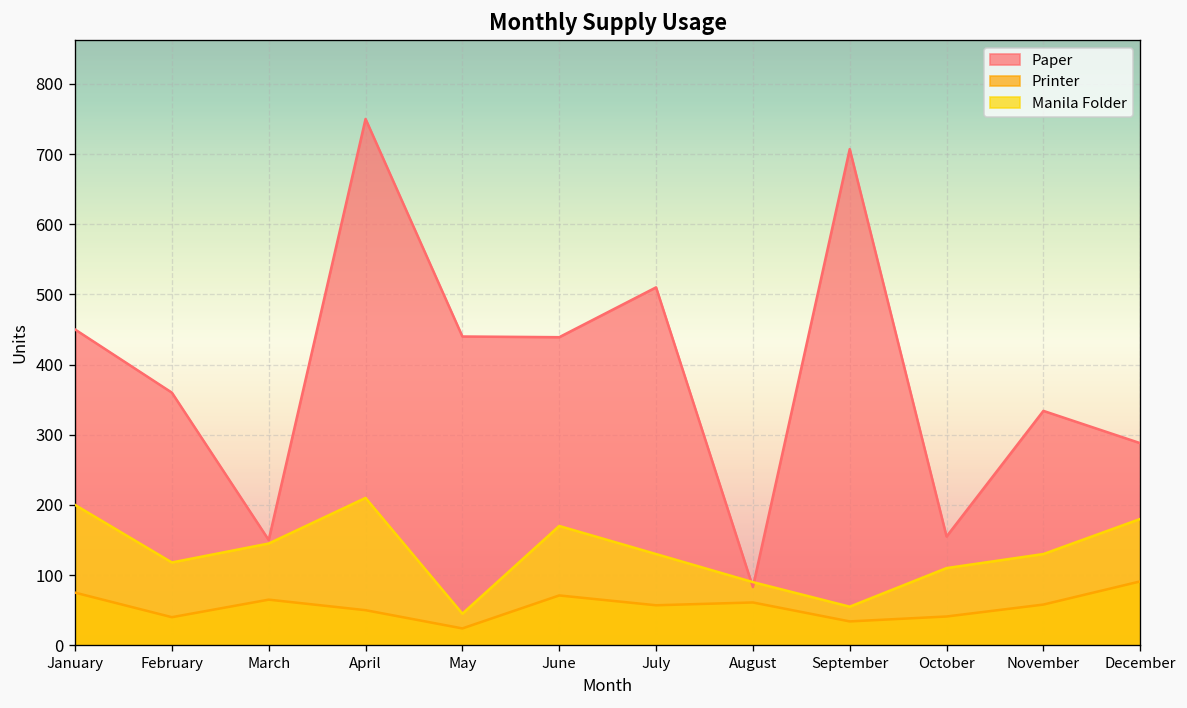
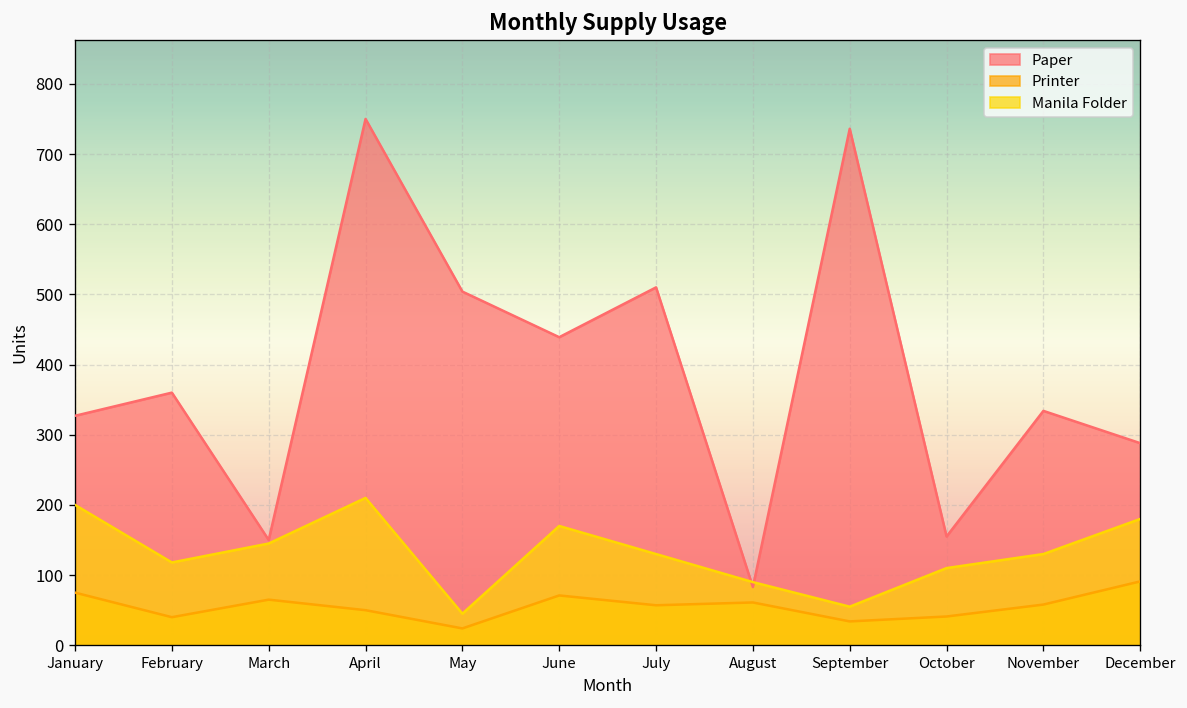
Paper, January: 450 -> 330
Paper, May: 440 -> 500
Paper, September: 710 -> 740
